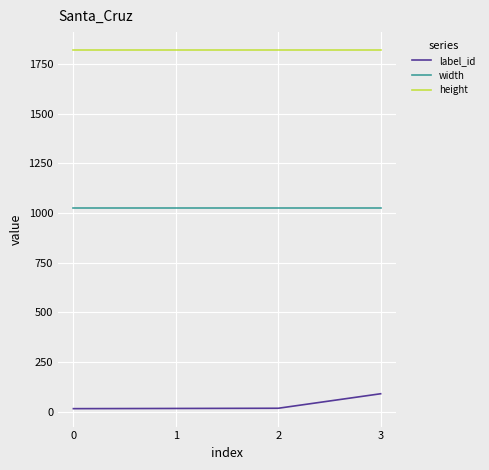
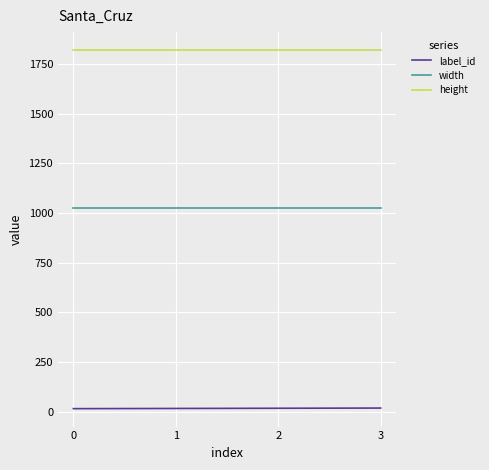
label_id, 3: 90 -> 20
